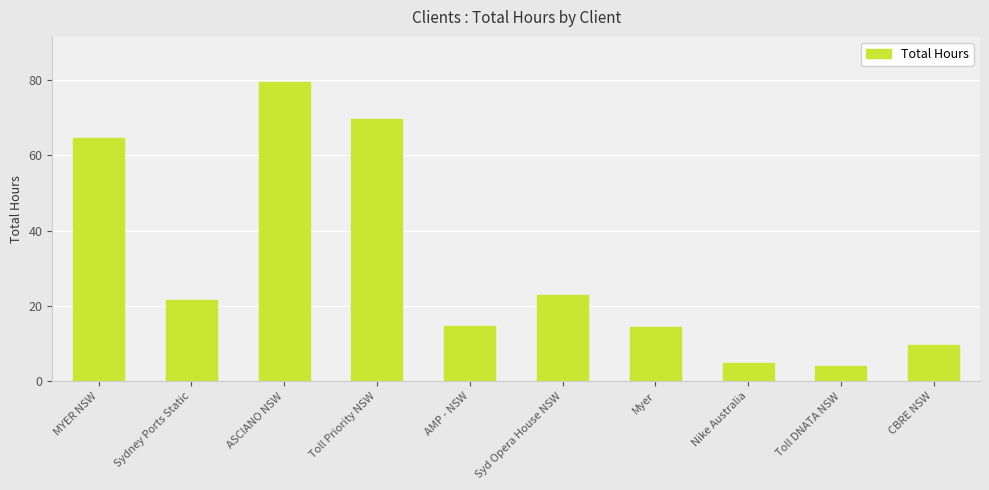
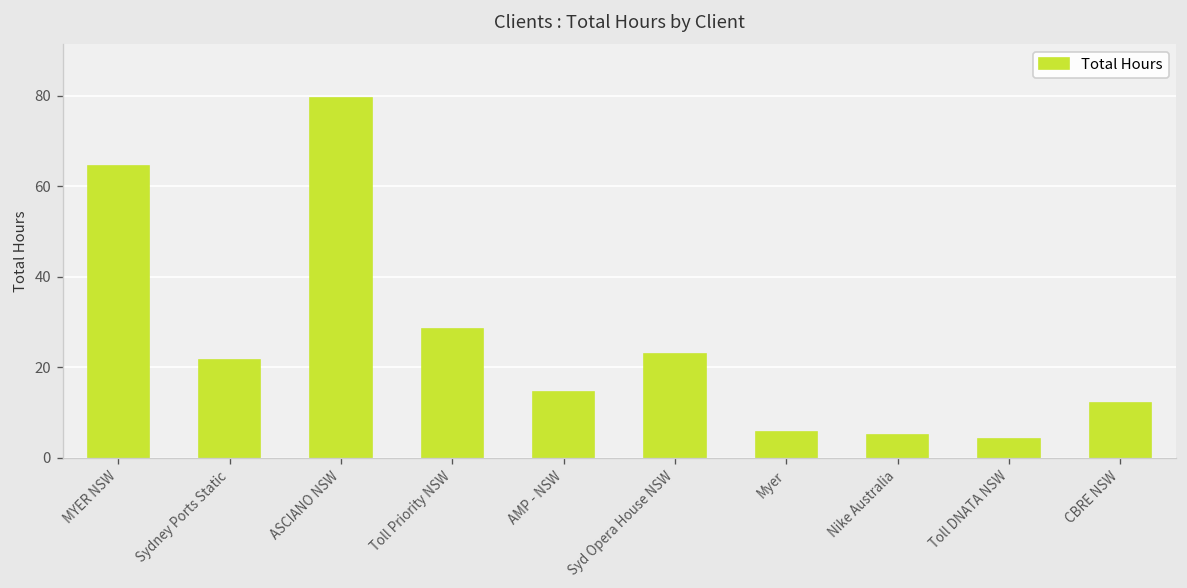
Toll Priority NSW: 70 -> 29
Myer: 15 -> 6
CBRE NSW: 10 -> 12
